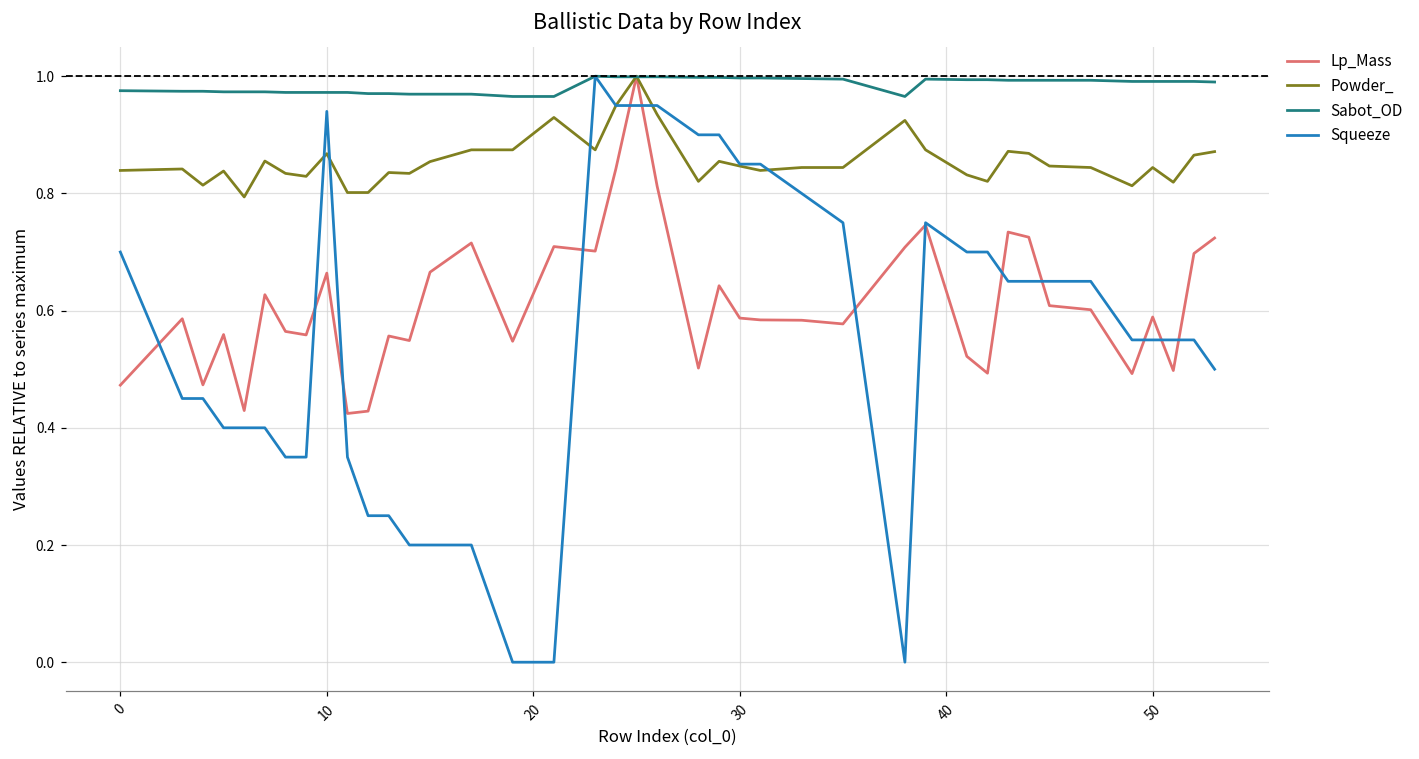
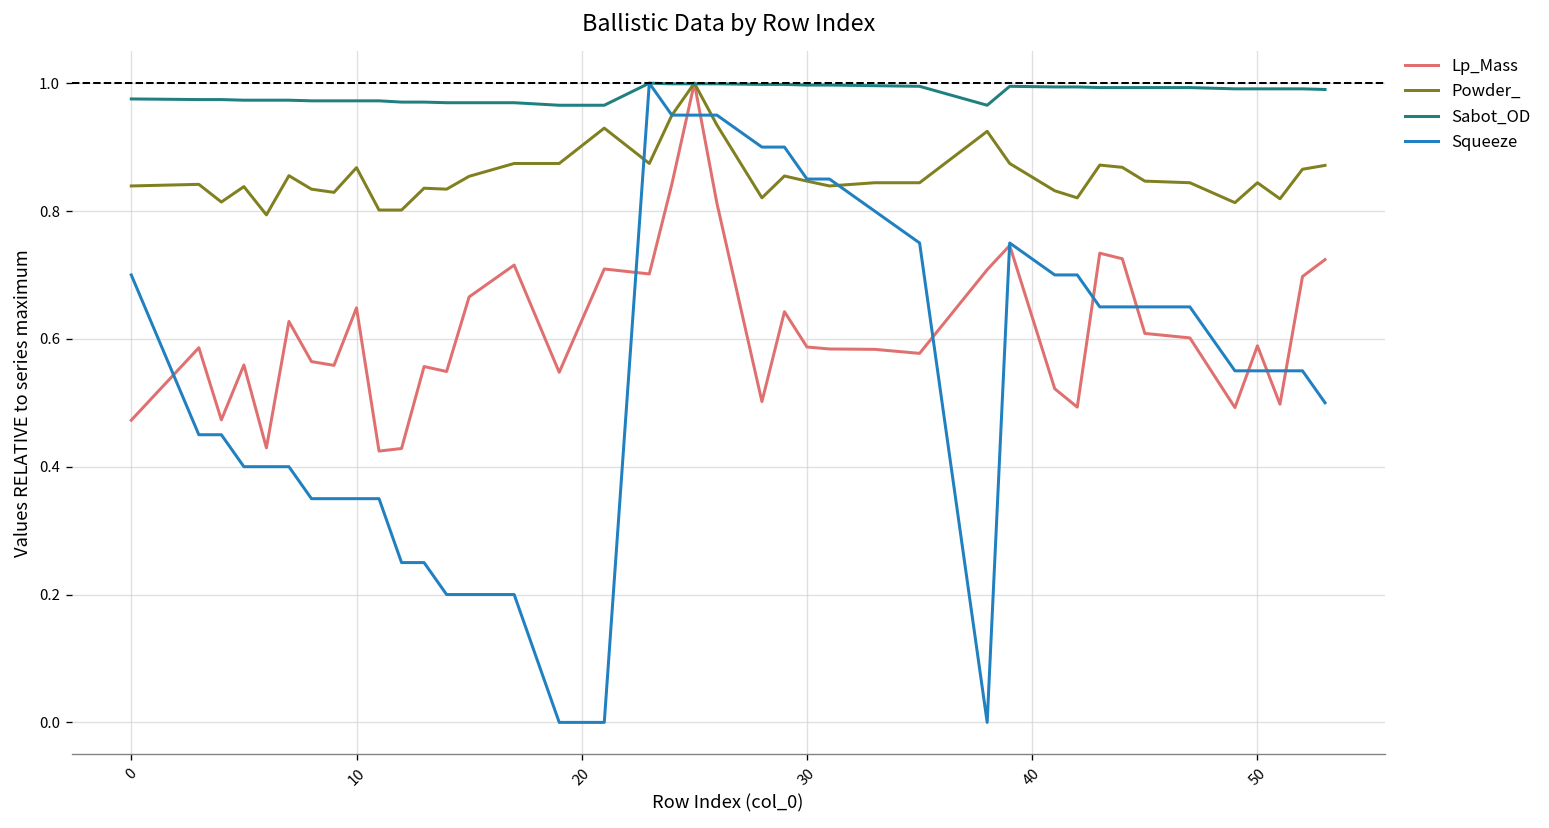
Lp_Mass, 10: 0.66 -> 0.65
Squeeze, 10: 0.94 -> 0.35
